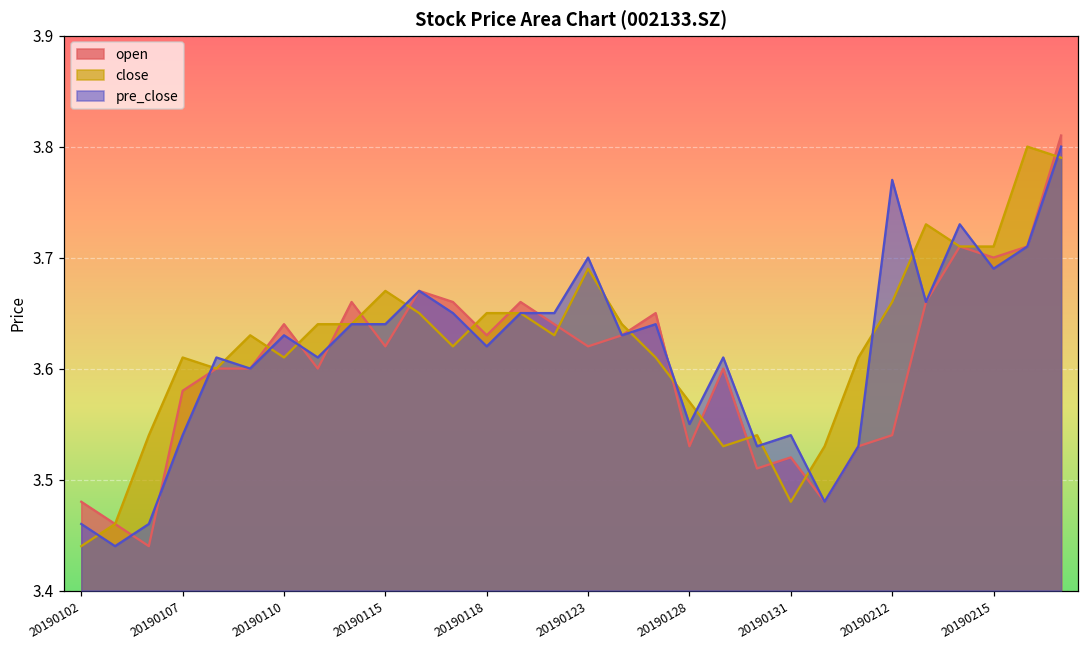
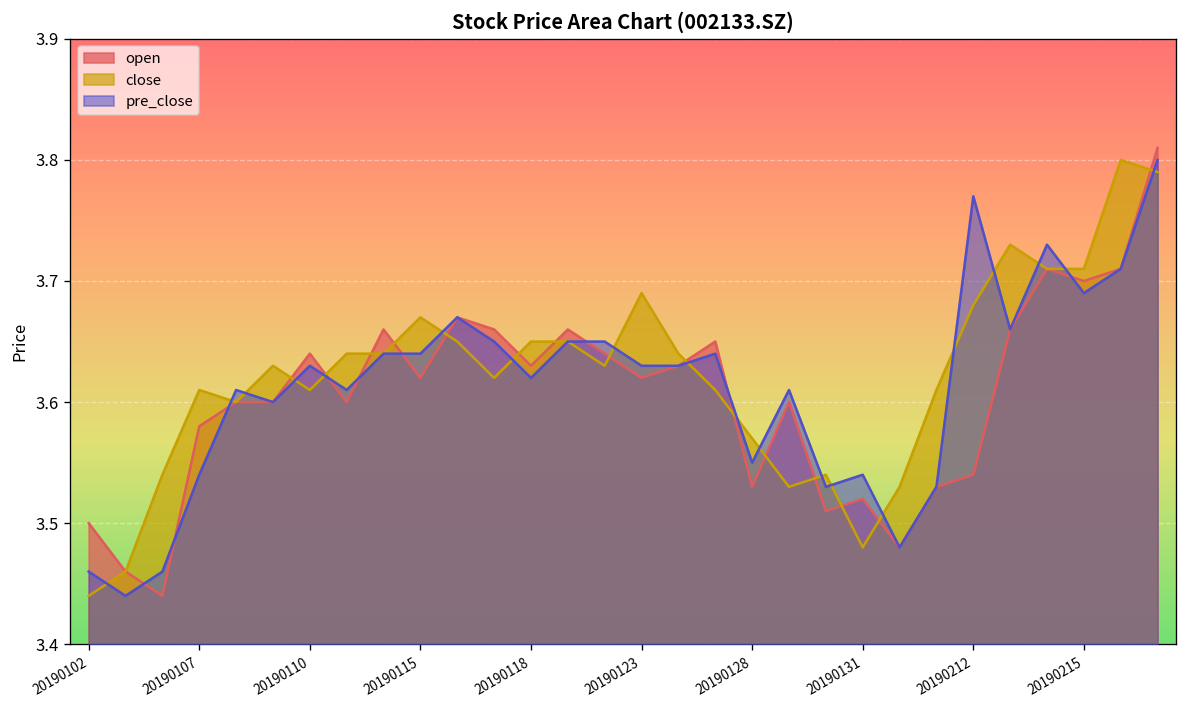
open, 20190102: 3.48 -> 3.50
pre_close, 20190123: 3.70 -> 3.63
close, 20190212: 3.66 -> 3.68
